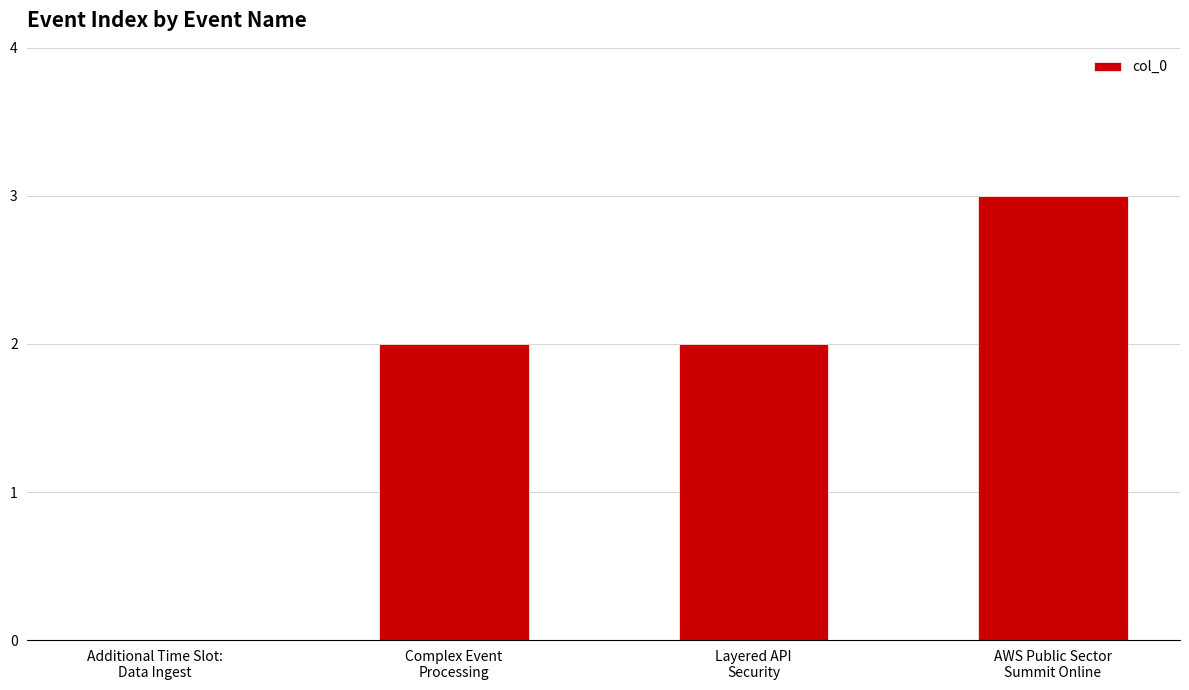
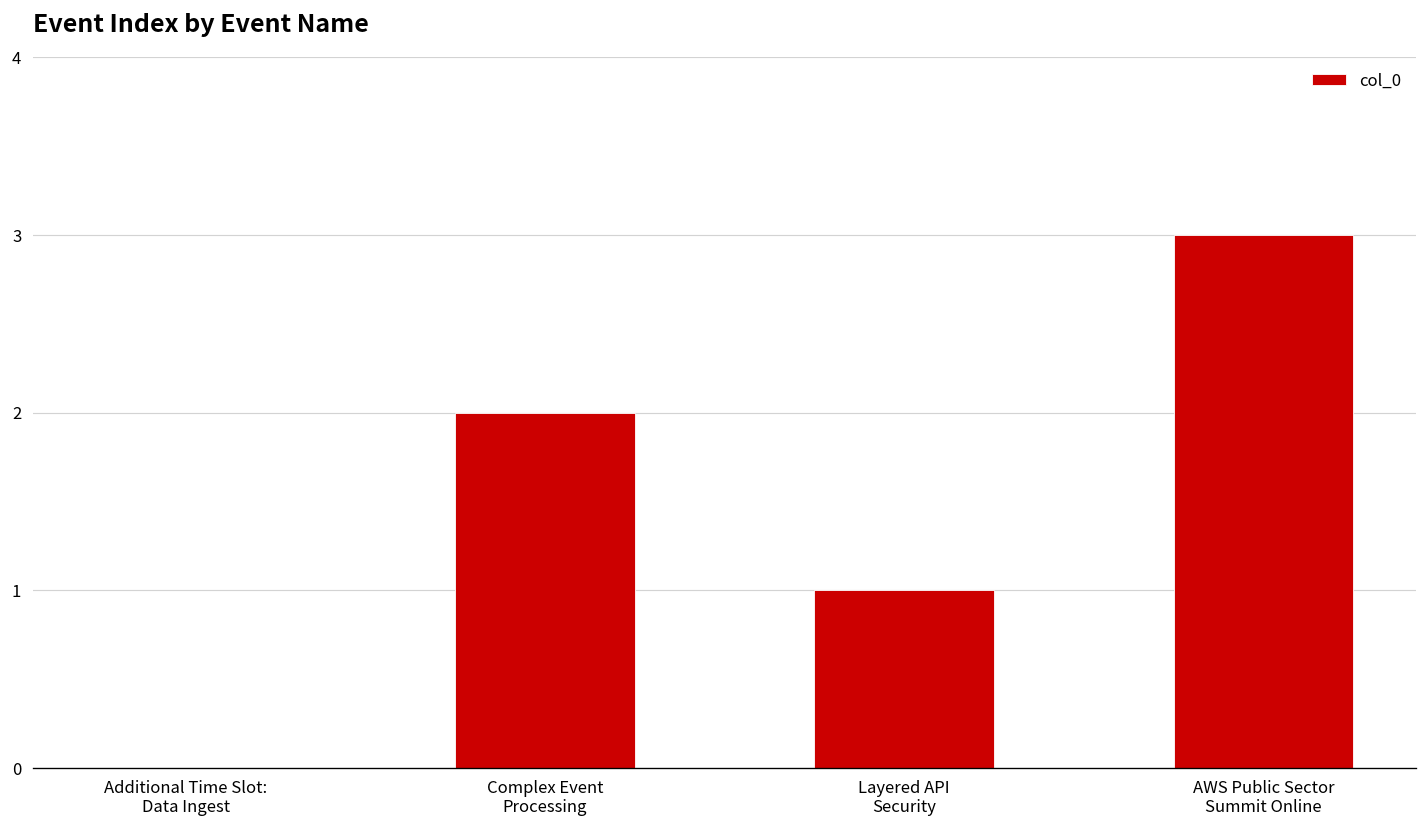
Layered API Security: 2 -> 1
